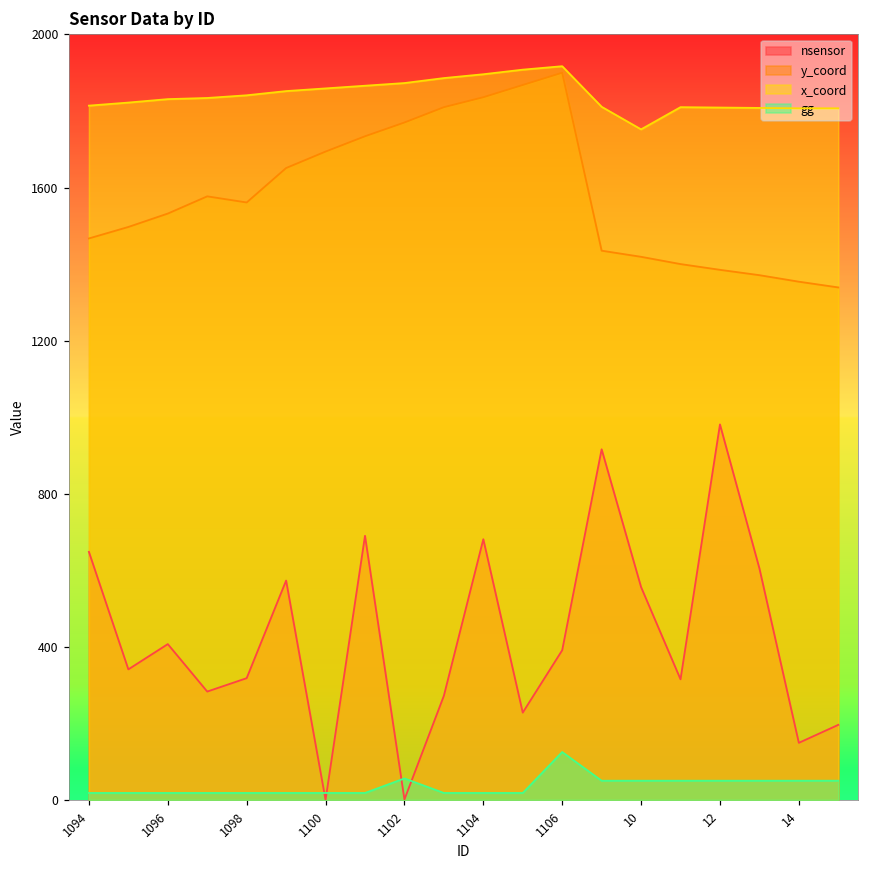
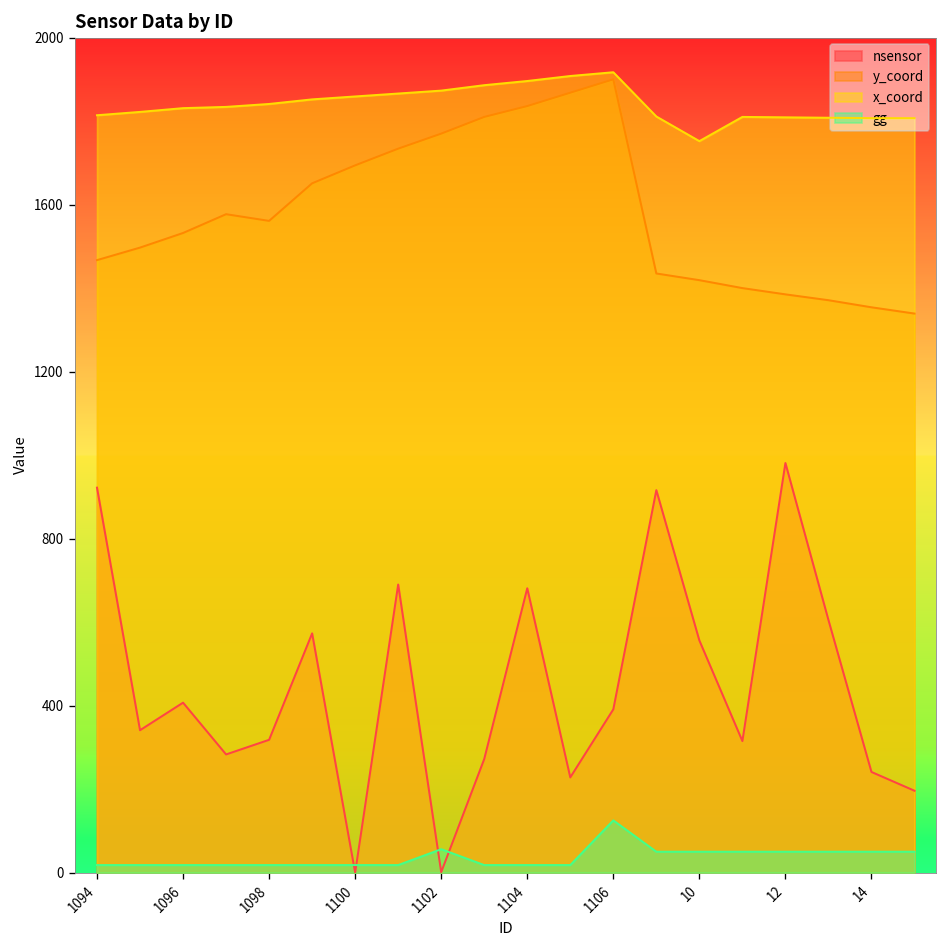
nsensor, 1094: 650 -> 920
nsensor, 14: 150 -> 240
